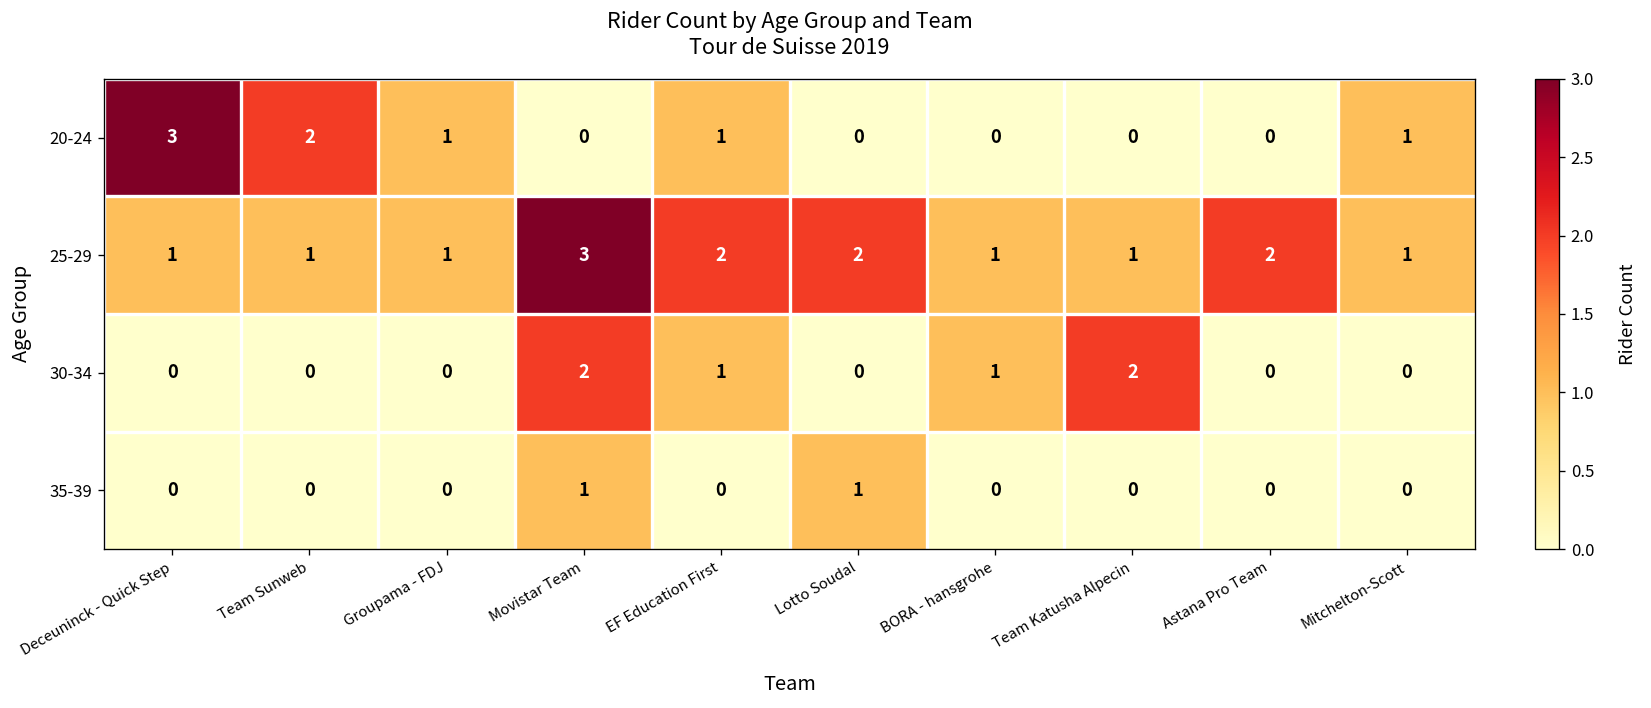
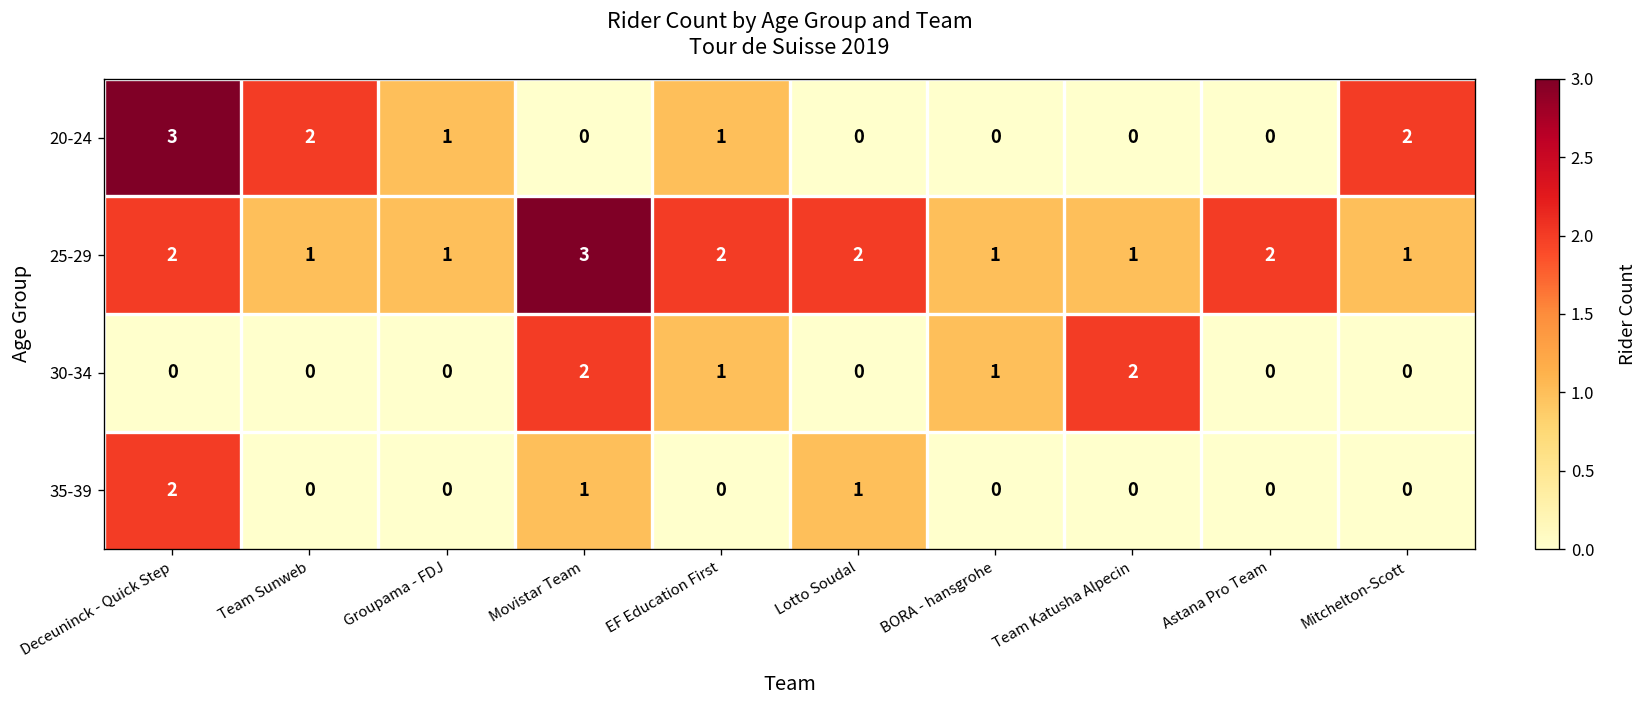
20-24, Mitchelton-Scott: 1 -> 2
25-29, Deceuninck - Quick Step: 1 -> 2
35-39, Deceuninck - Quick Step: 0 -> 2
